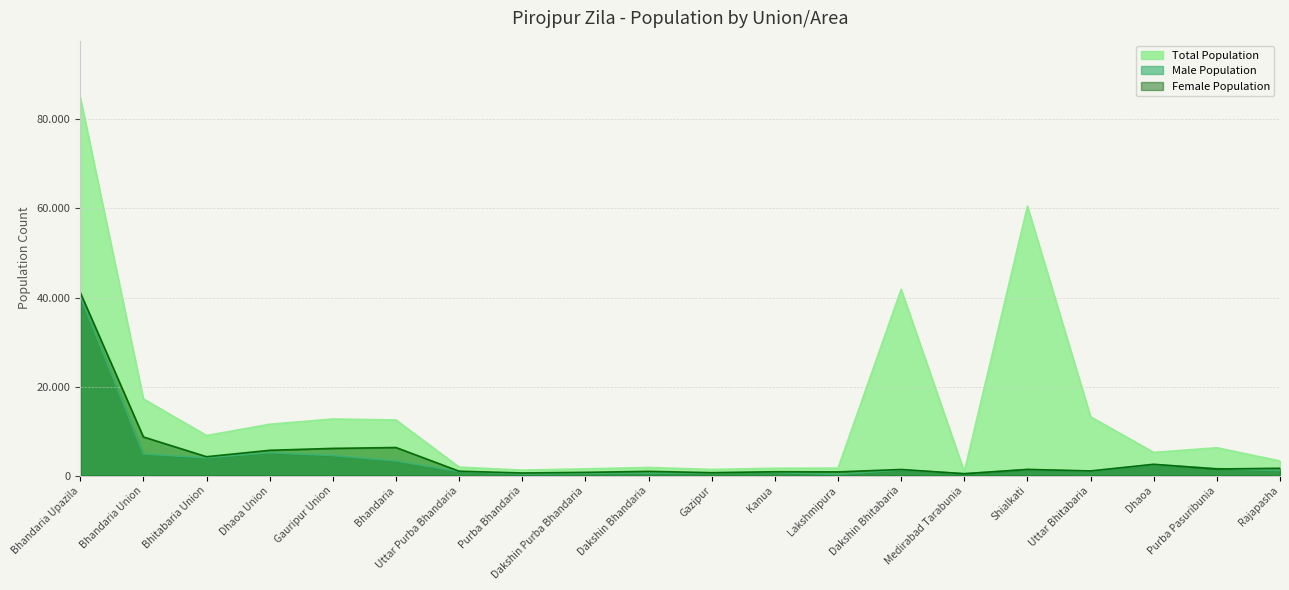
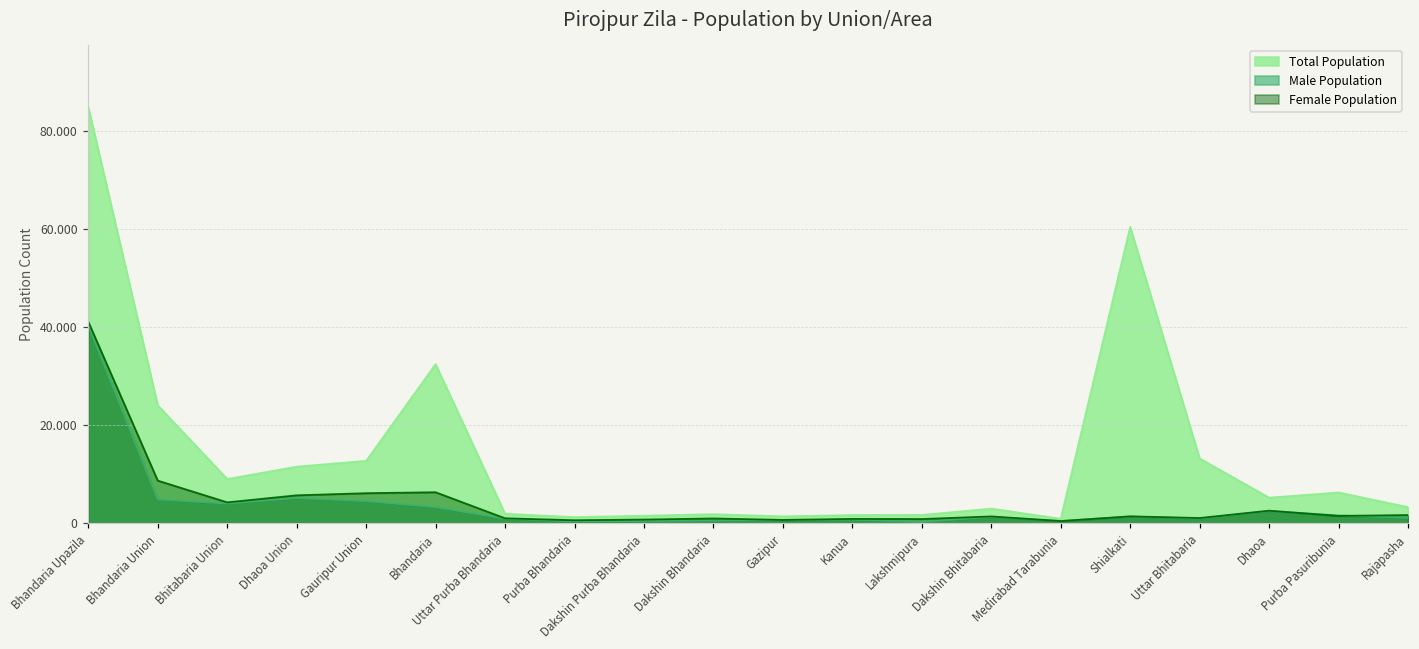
Total Population, Bhandaria Union: 17 -> 24
Total Population, Bhandaria: 12 -> 32
Total Population, Dakshin Bhitabaria: 42 -> 3
